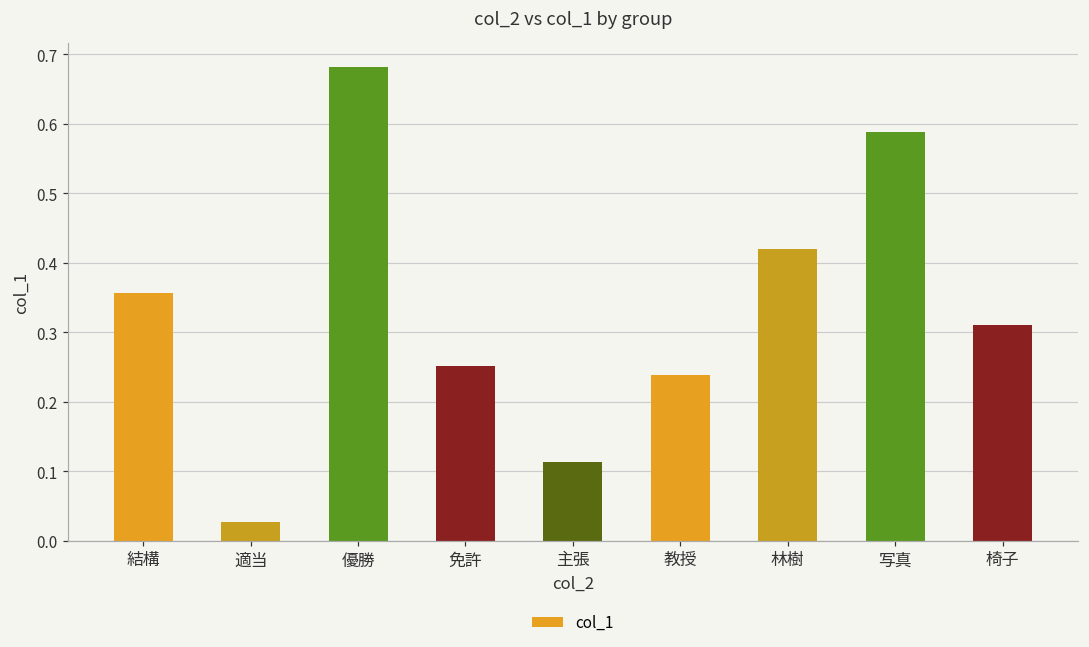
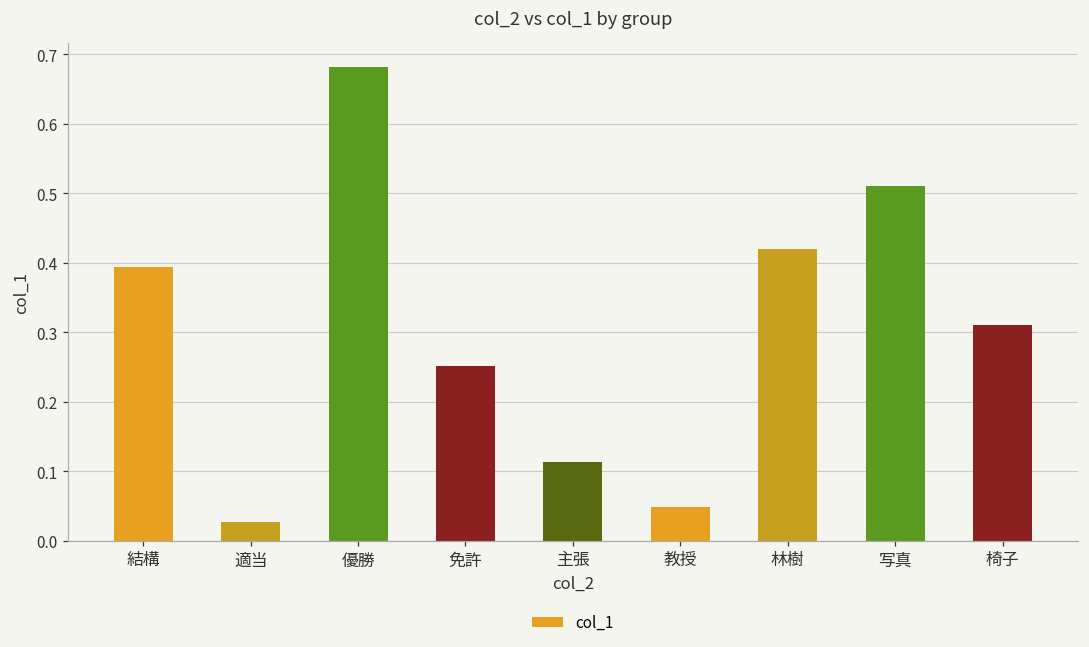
結構: 0.36 -> 0.39
教授: 0.24 -> 0.05
写真: 0.59 -> 0.51
